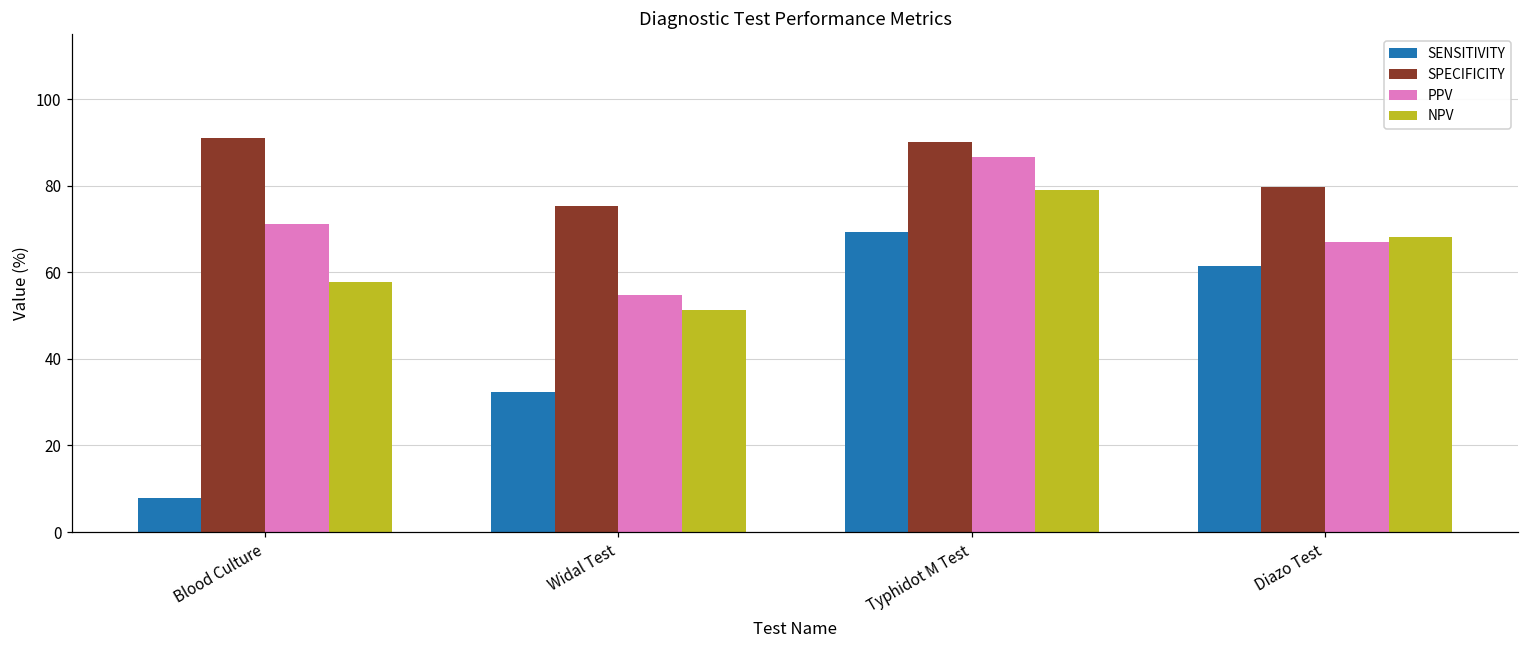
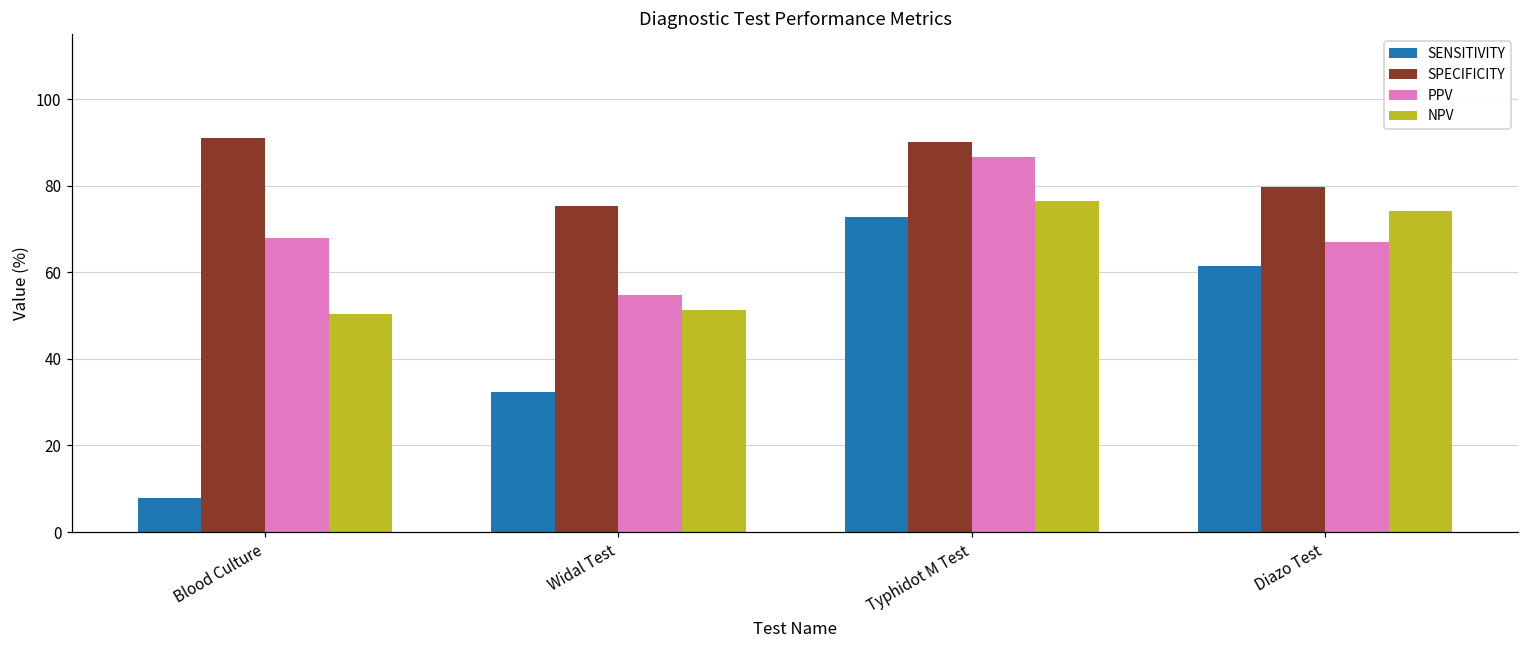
PPV, Blood Culture: 71 -> 68
NPV, Blood Culture: 58 -> 50
SENSITIVITY, Typhidot M Test: 69 -> 73
NPV, Typhidot M Test: 79 -> 77
NPV, Diazo Test: 68 -> 74
